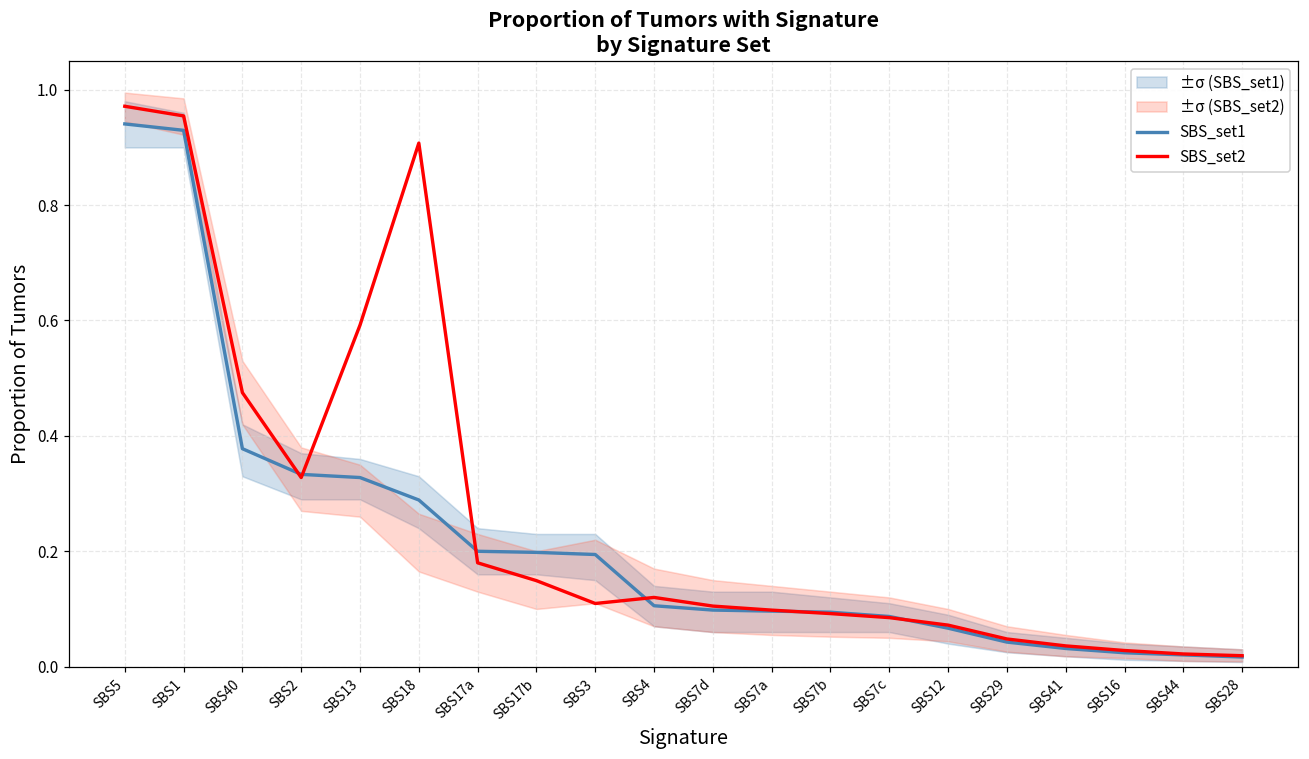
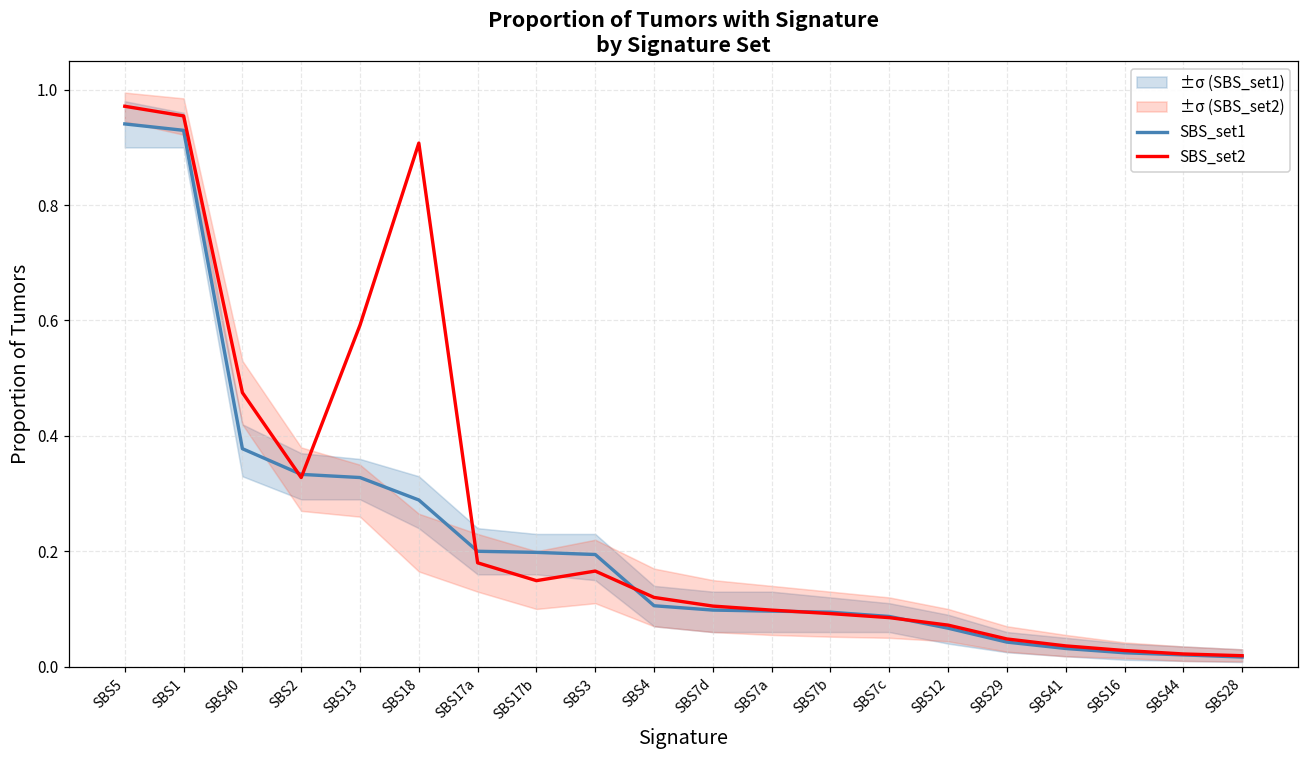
SBS_set2, SBS3: 0.11 -> 0.17
